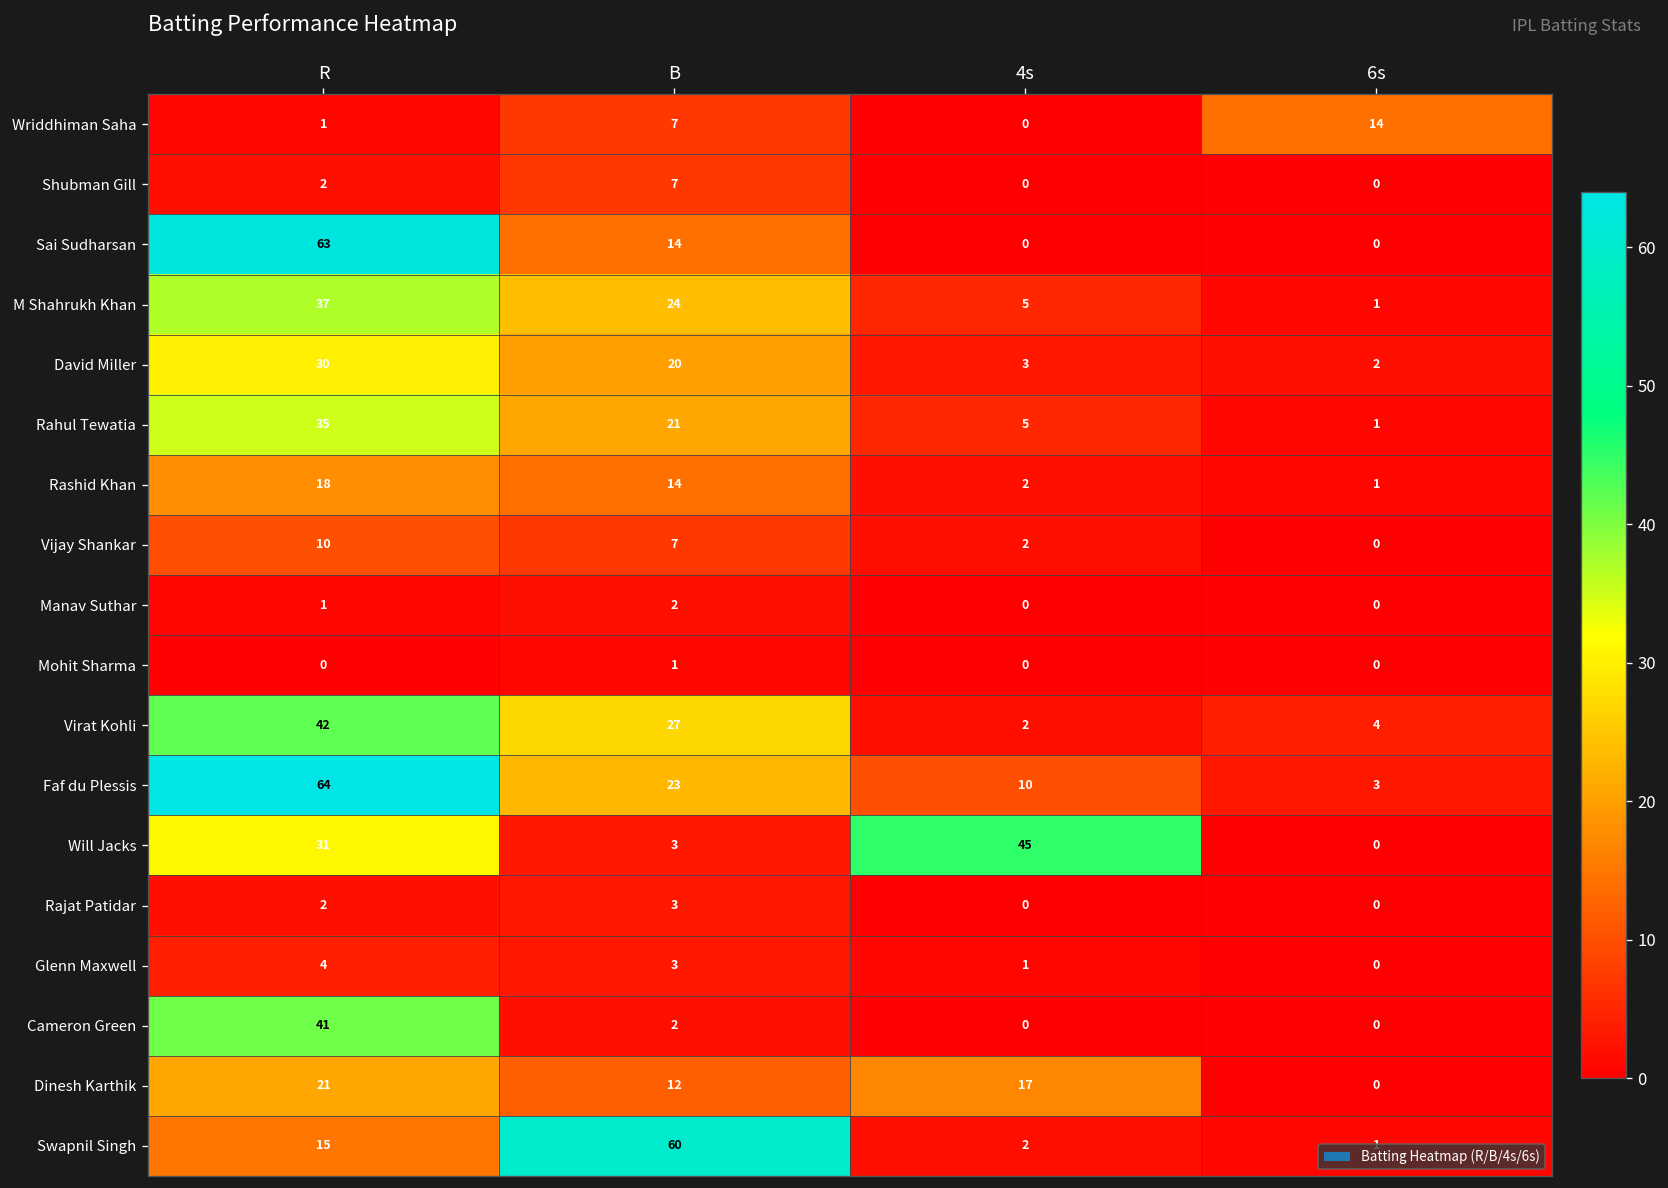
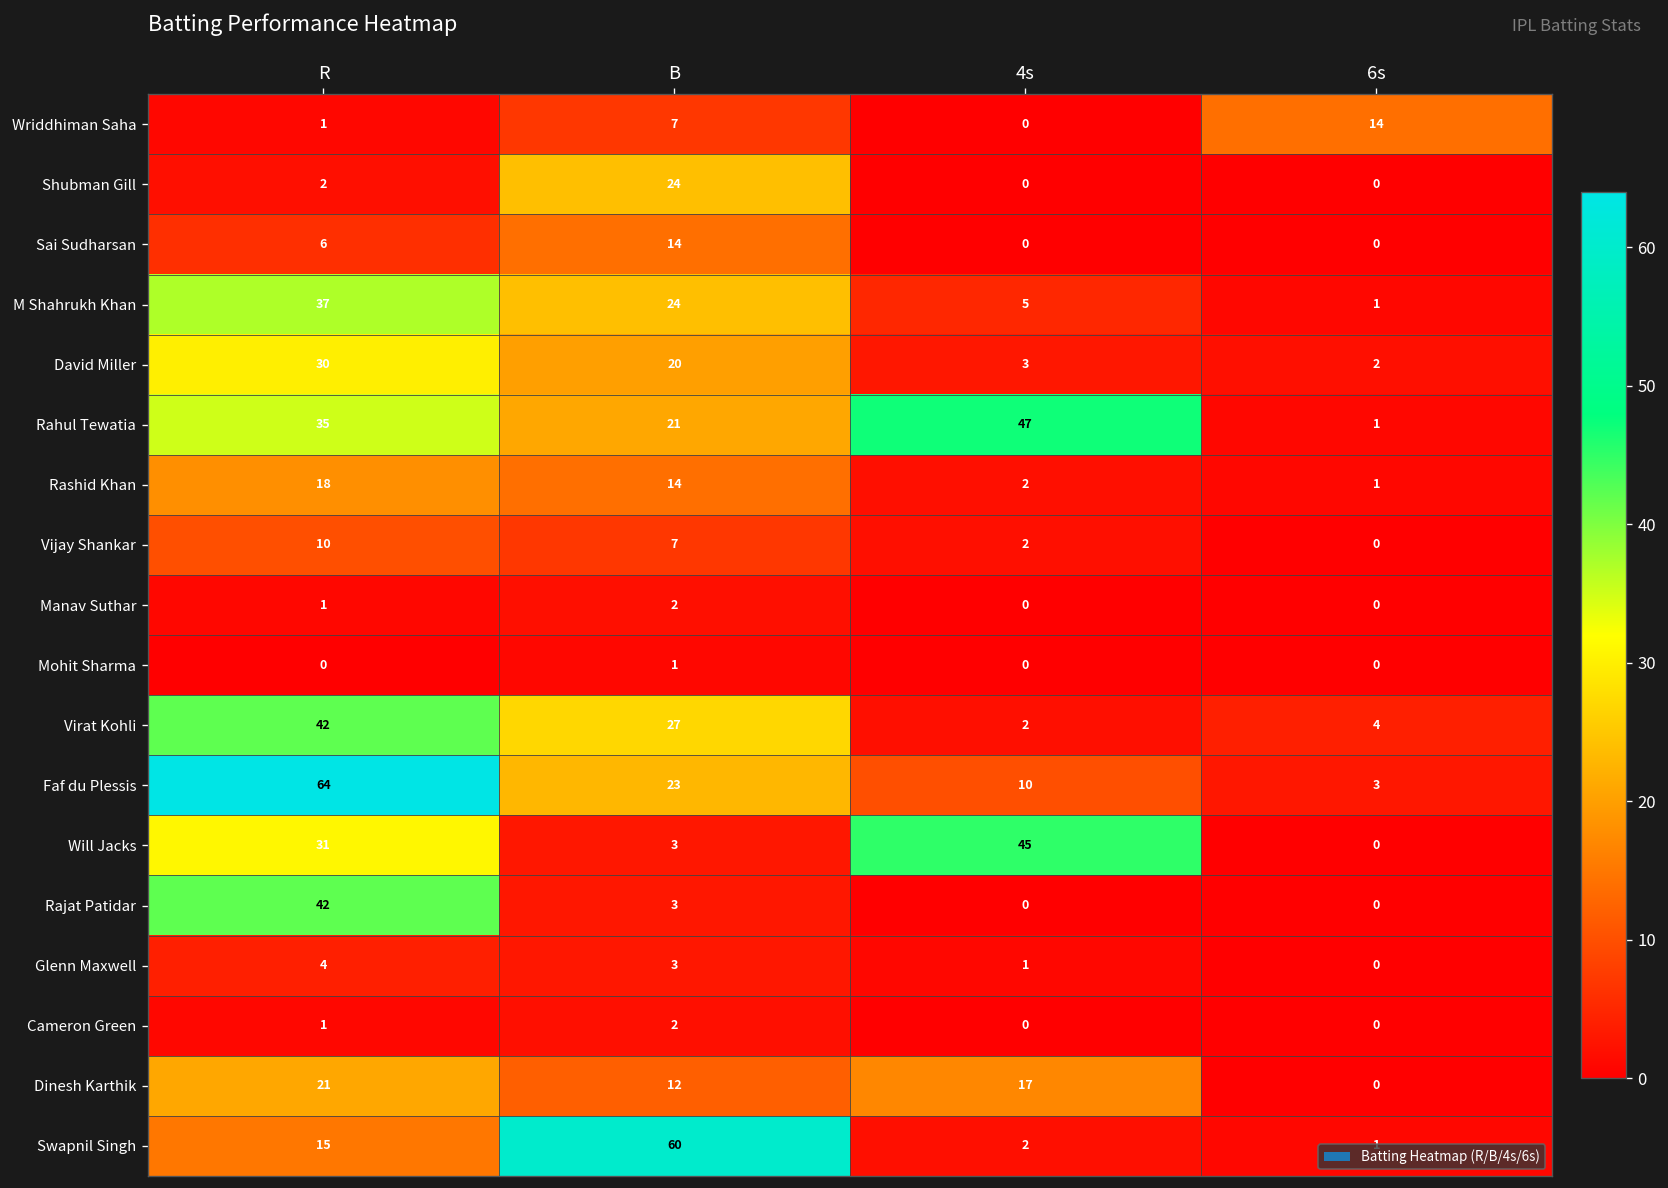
Shubman Gill, B: 7 -> 24
Sai Sudharsan, R: 63 -> 6
Rahul Tewatia, 4s: 5 -> 47
Rajat Patidar, R: 2 -> 42
Cameron Green, R: 41 -> 1
